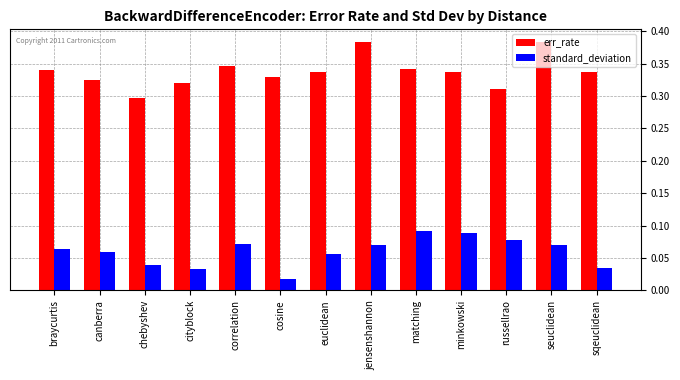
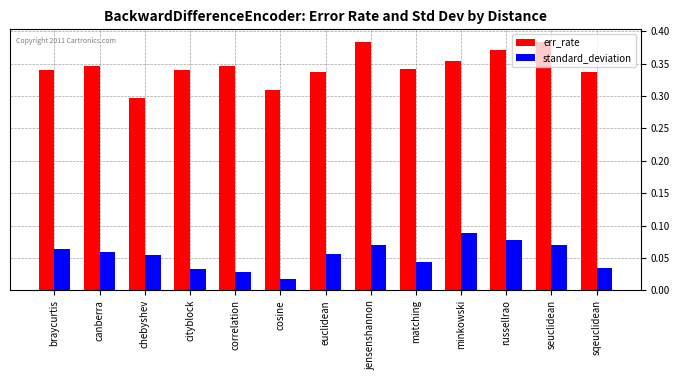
err_rate, canberra: 0.33 -> 0.35
standard_deviation, chebyshev: 0.04 -> 0.05
err_rate, cityblock: 0.32 -> 0.34
standard_deviation, correlation: 0.07 -> 0.03
err_rate, cosine: 0.33 -> 0.31
standard_deviation, matching: 0.09 -> 0.04
err_rate, minkowski: 0.34 -> 0.35
err_rate, russellrao: 0.31 -> 0.37
